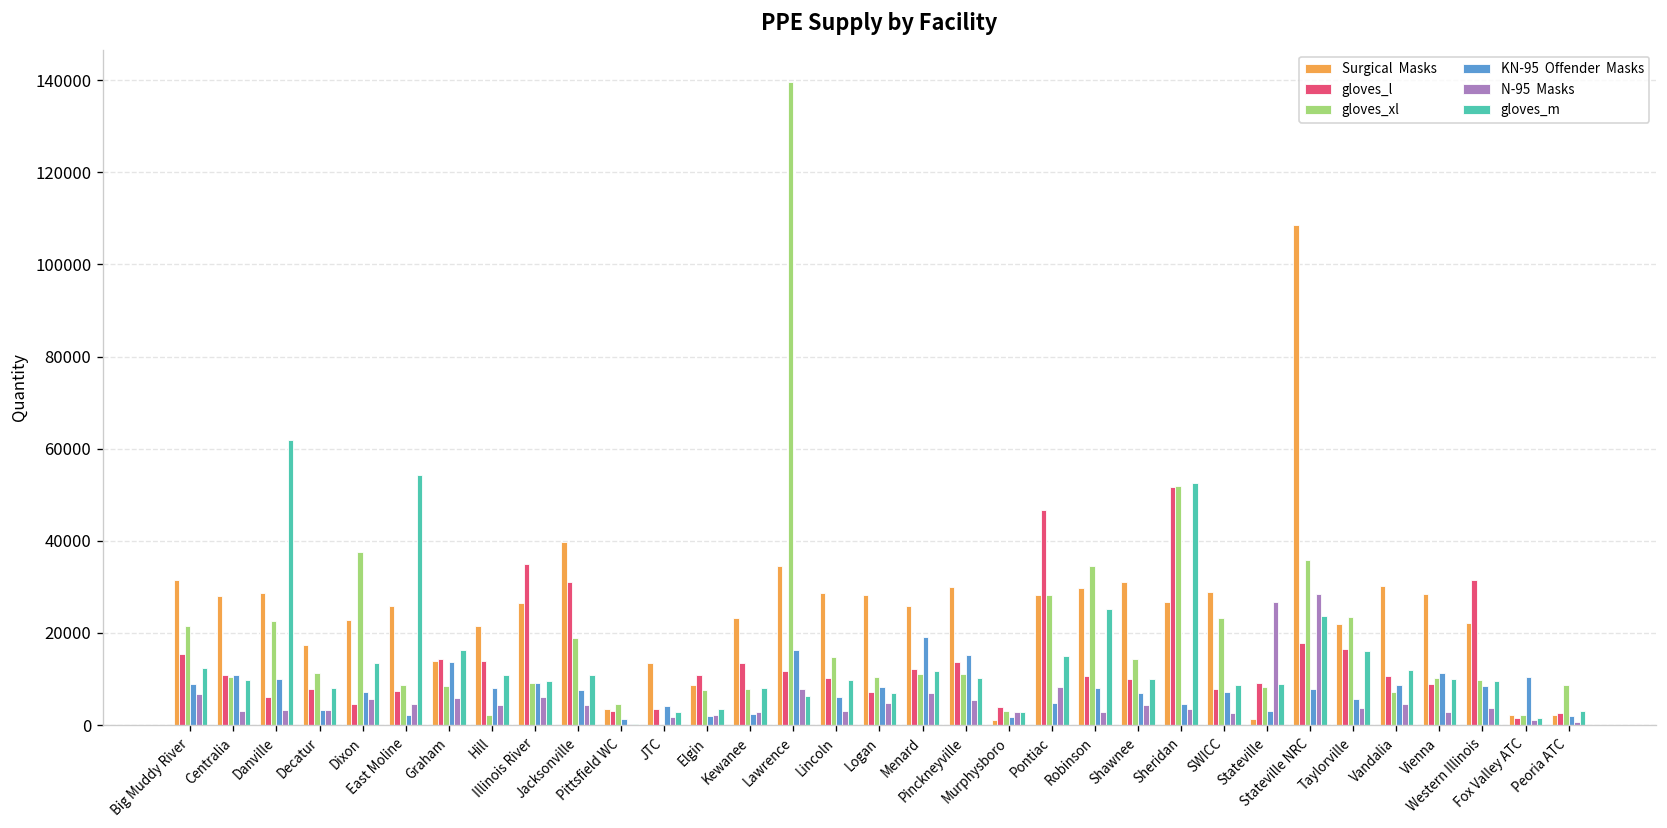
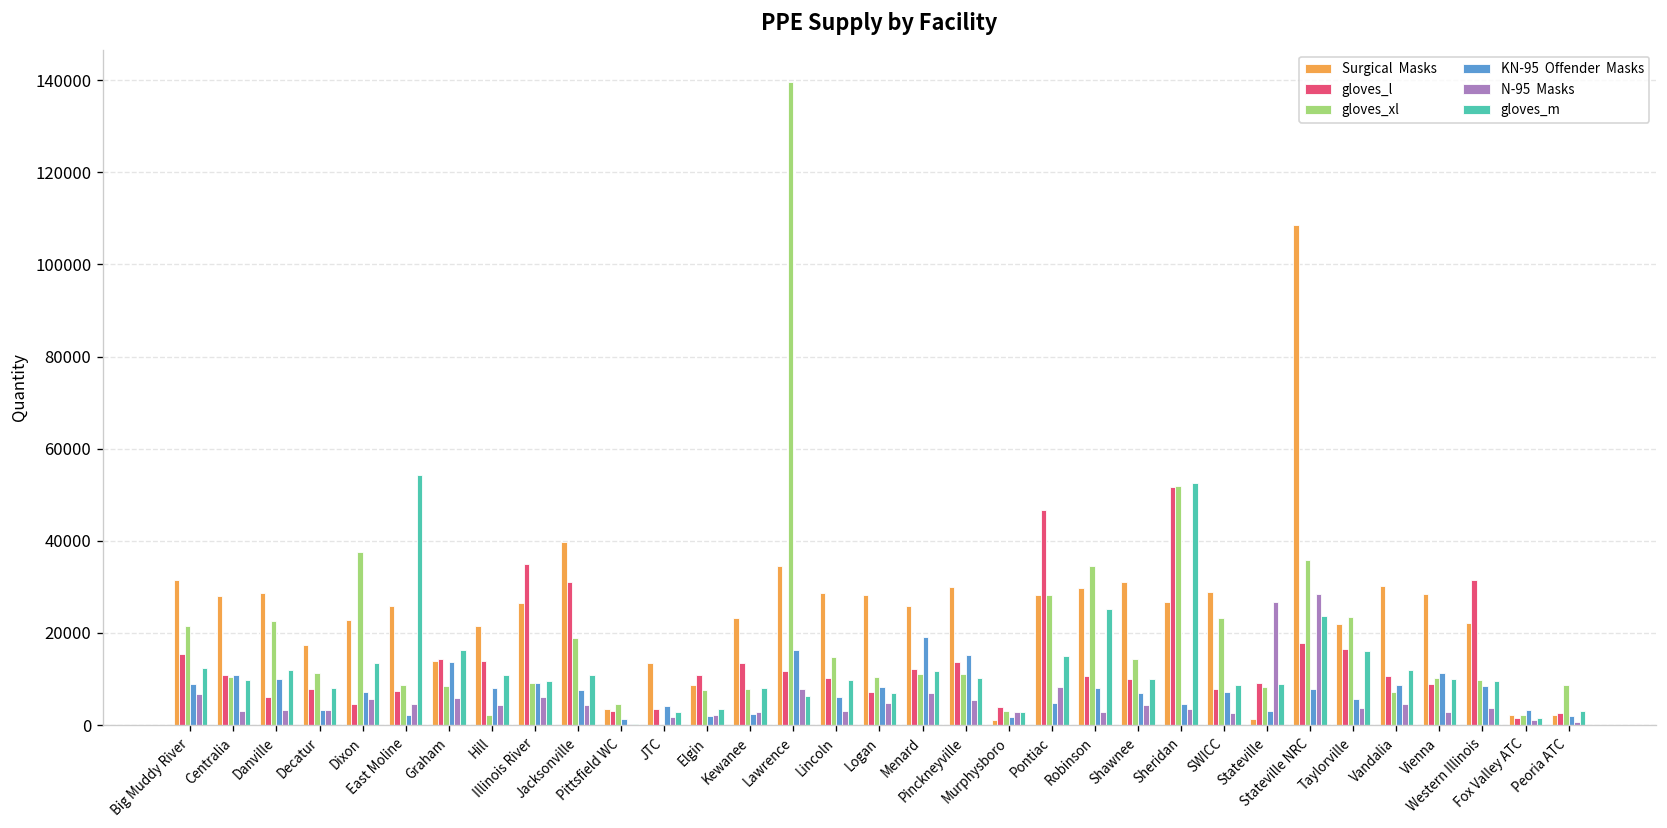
gloves_m, Danville: 62000 -> 12000
KN-95 Offender Masks, Fox Valley ATC: 10000 -> 3000
